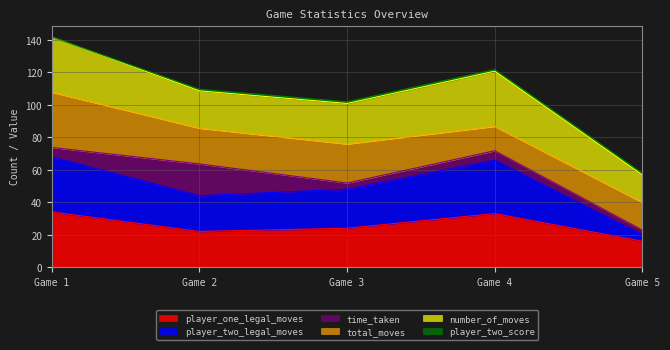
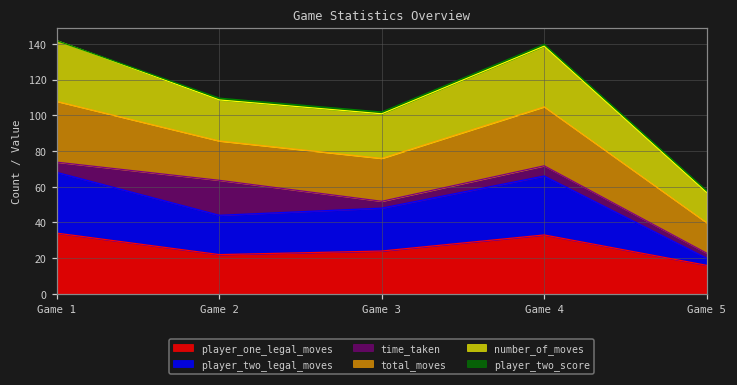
total_moves, Game 4: 15 -> 33
